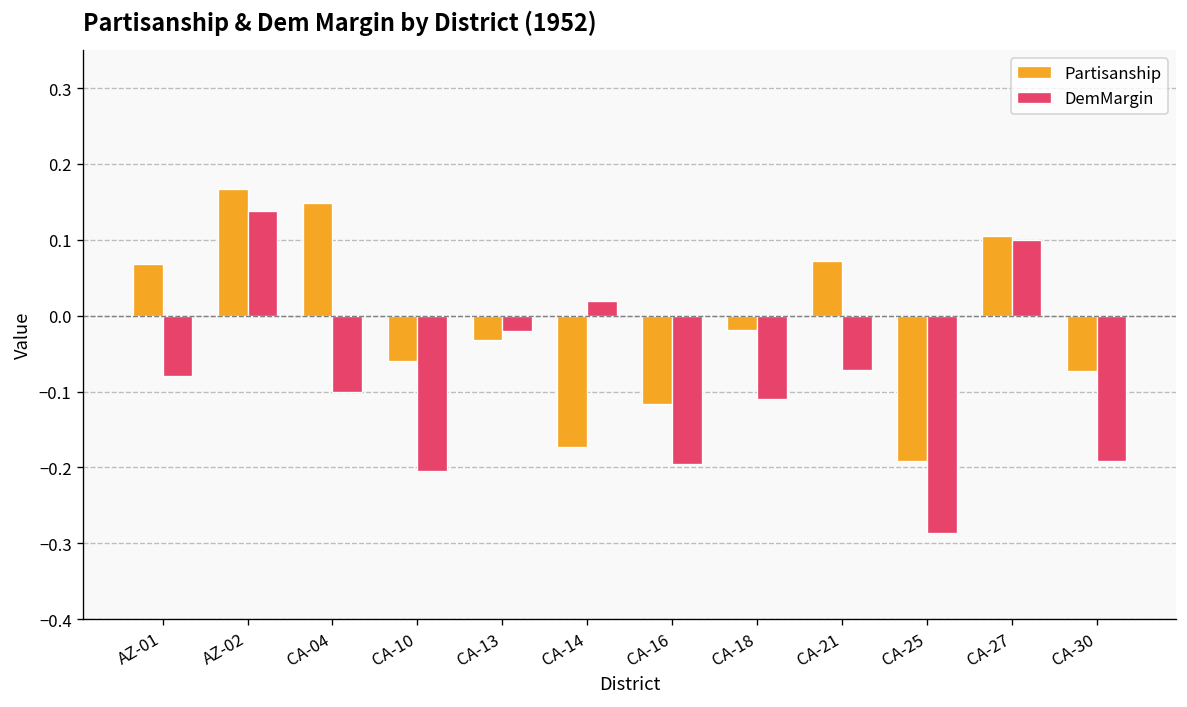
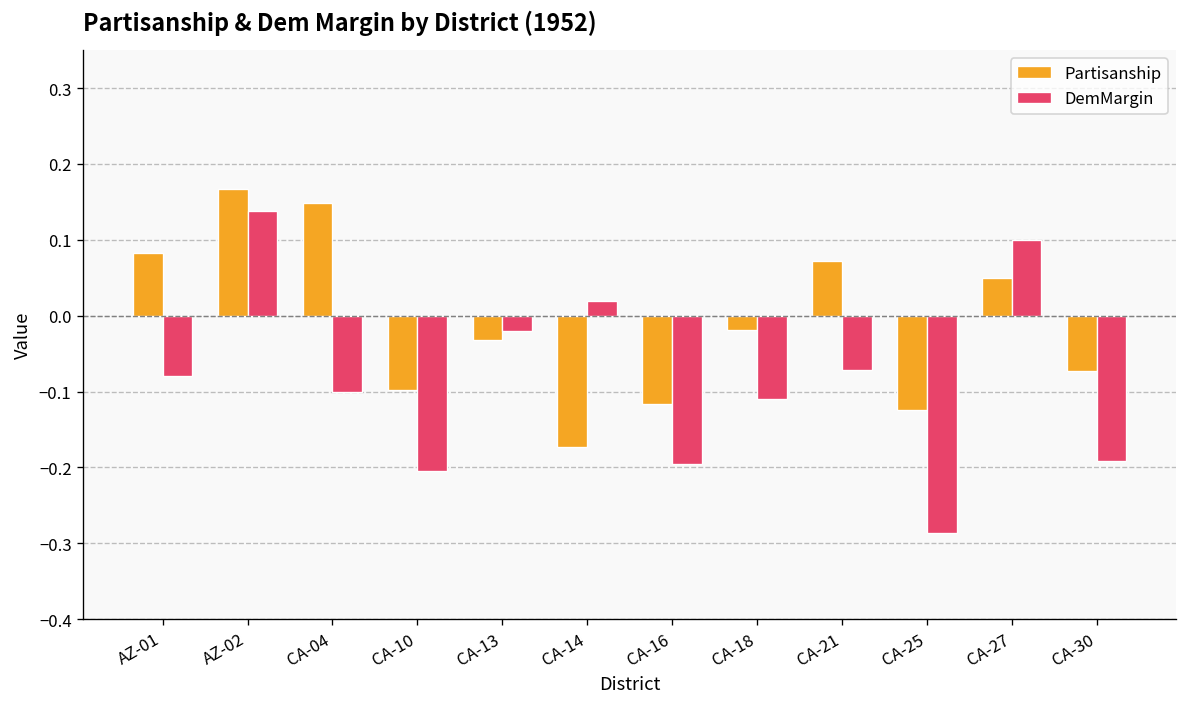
Partisanship, AZ-01: 0.07 -> 0.08
Partisanship, CA-10: -0.06 -> -0.10
Partisanship, CA-25: -0.19 -> -0.12
Partisanship, CA-27: 0.11 -> 0.05
